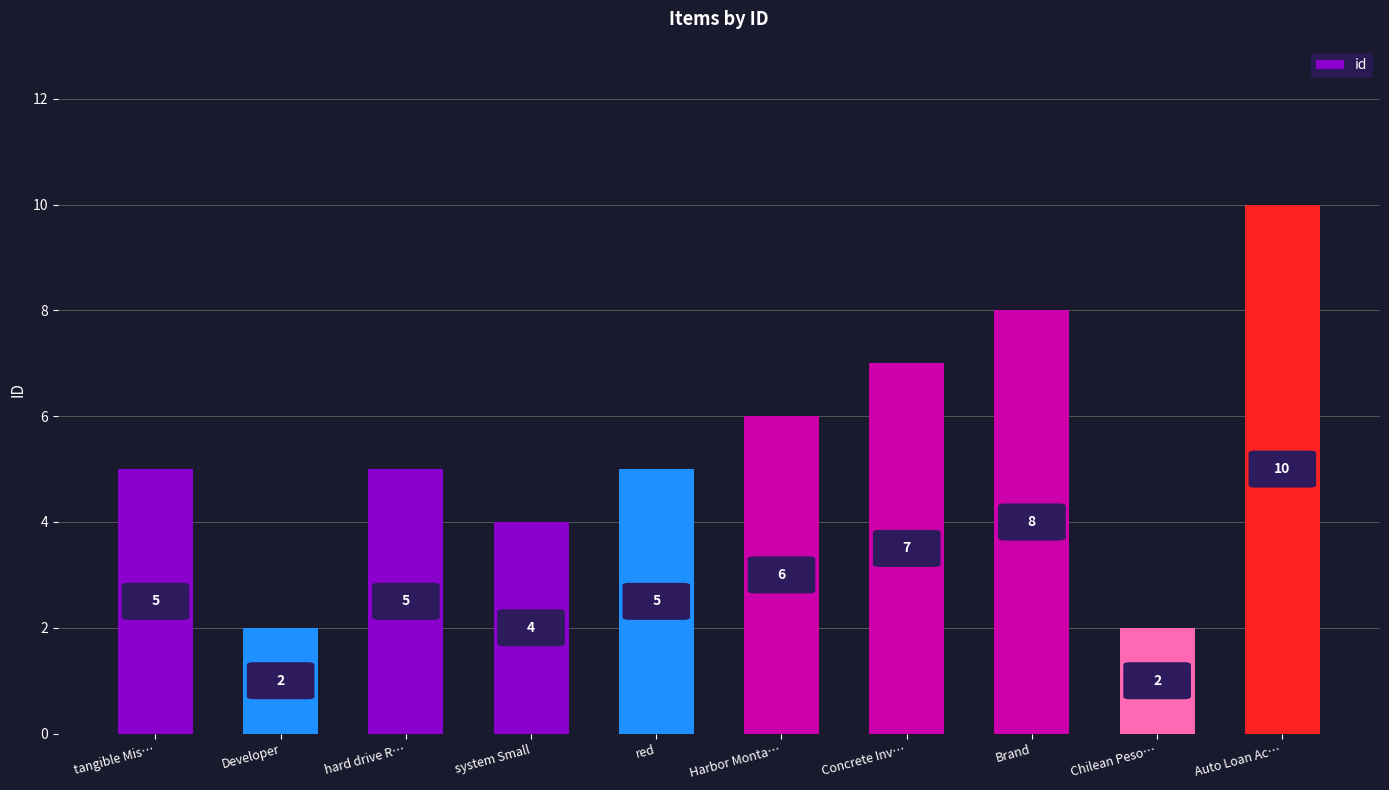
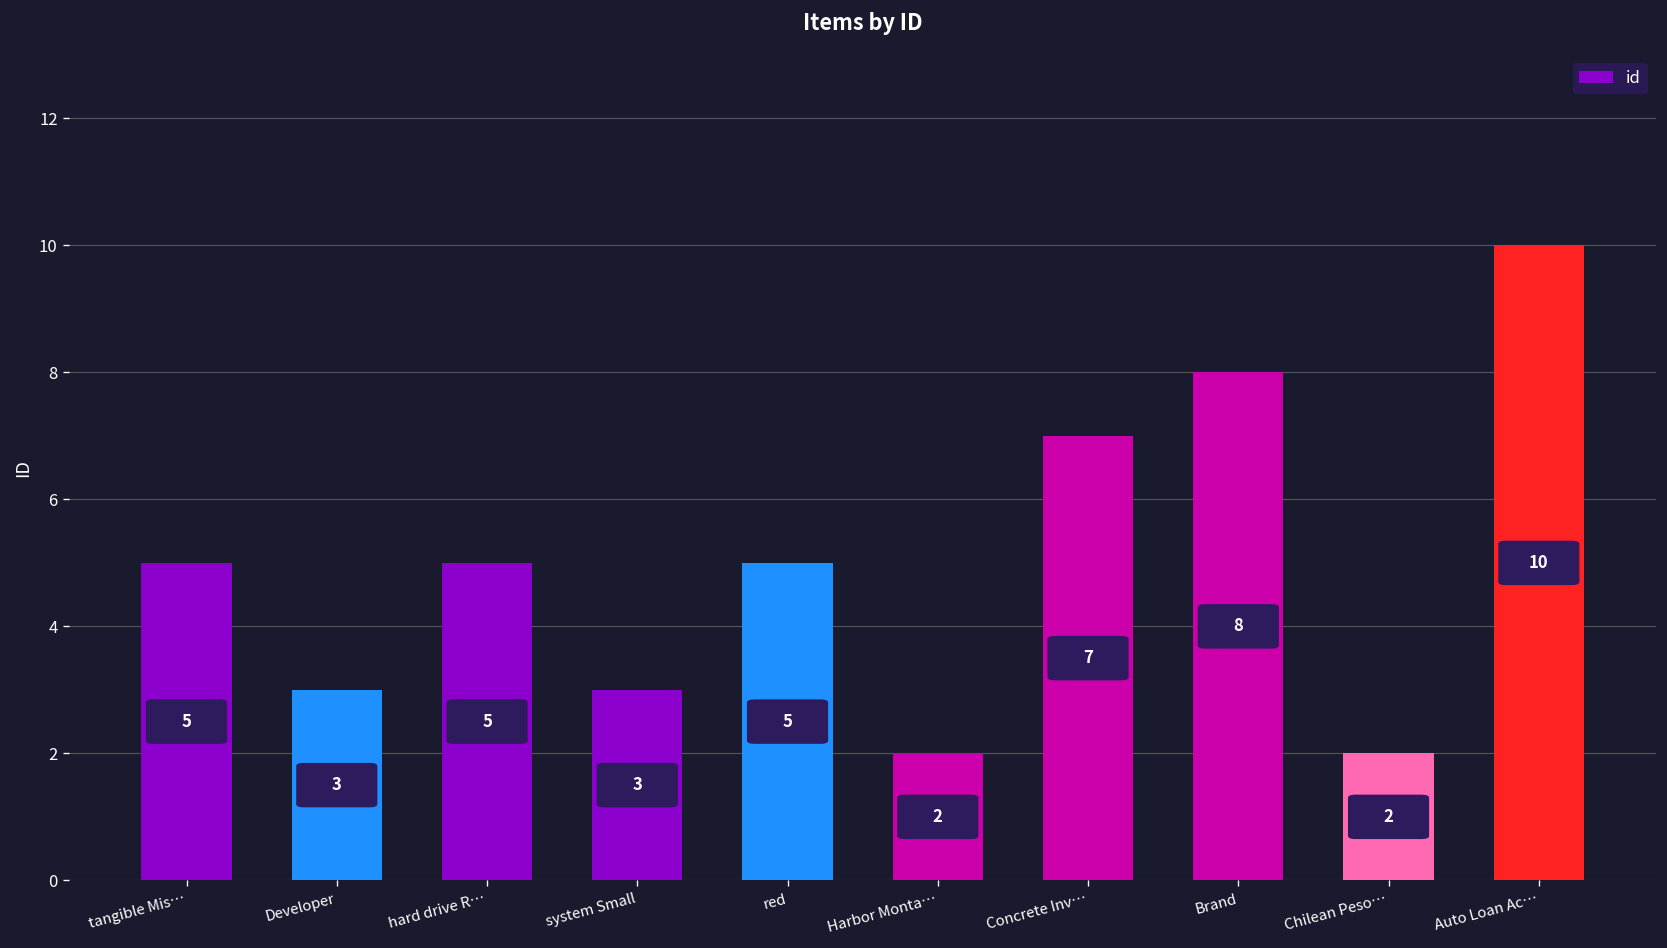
Developer: 2 -> 3
system Small: 4 -> 3
Harbor Monta…: 6 -> 2
